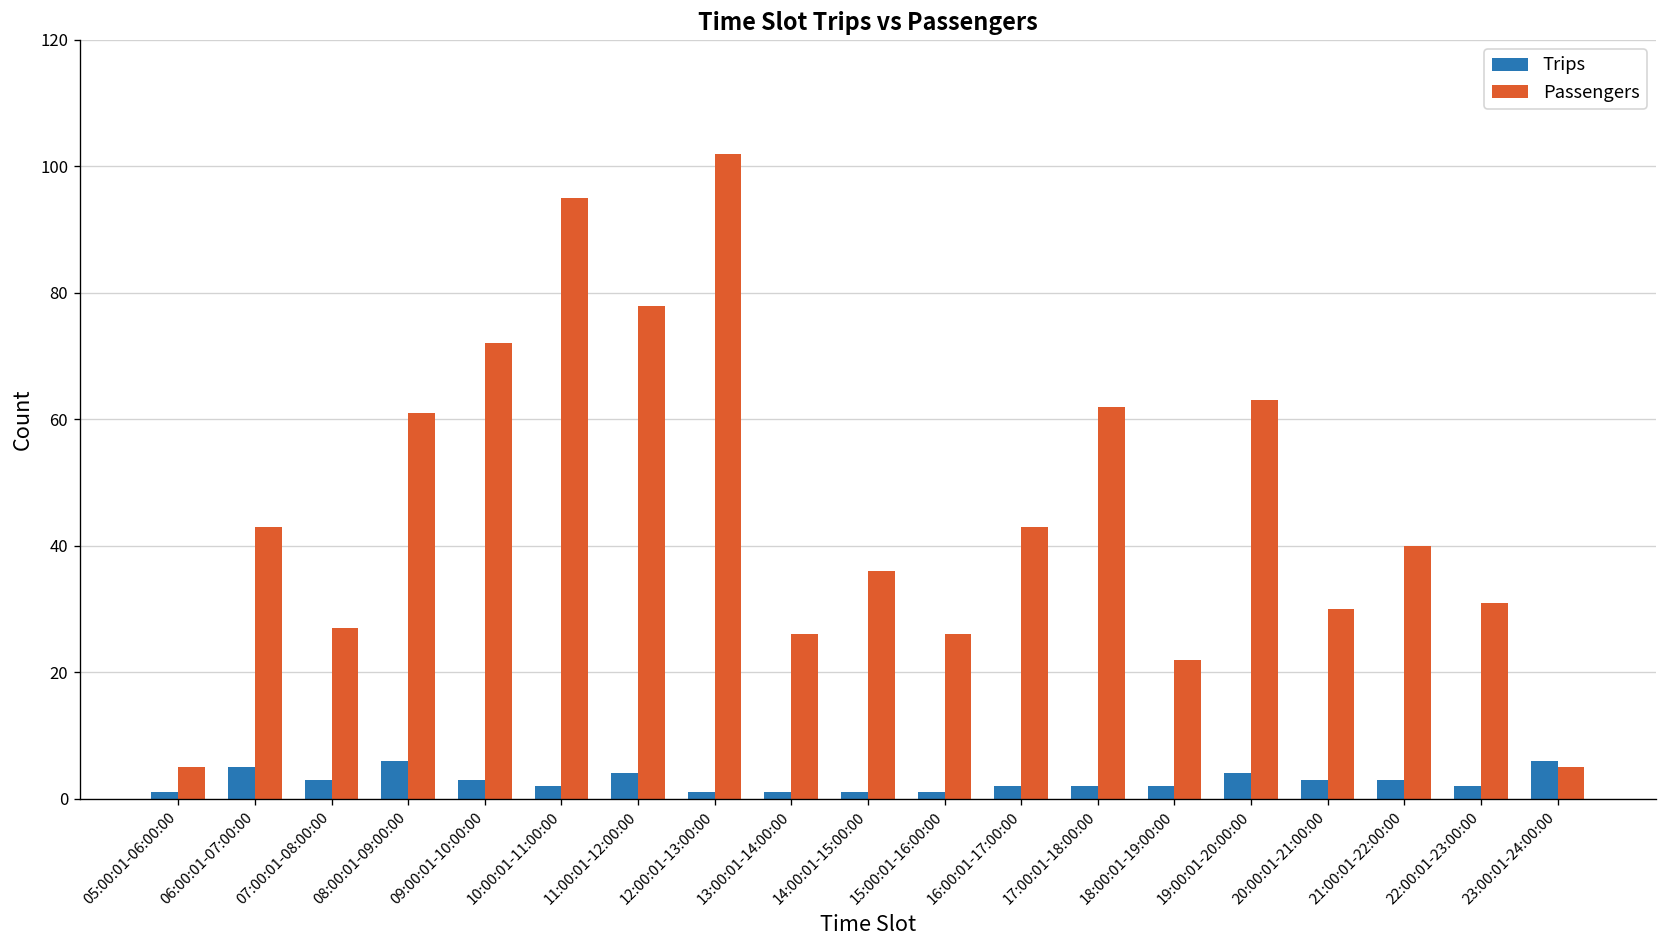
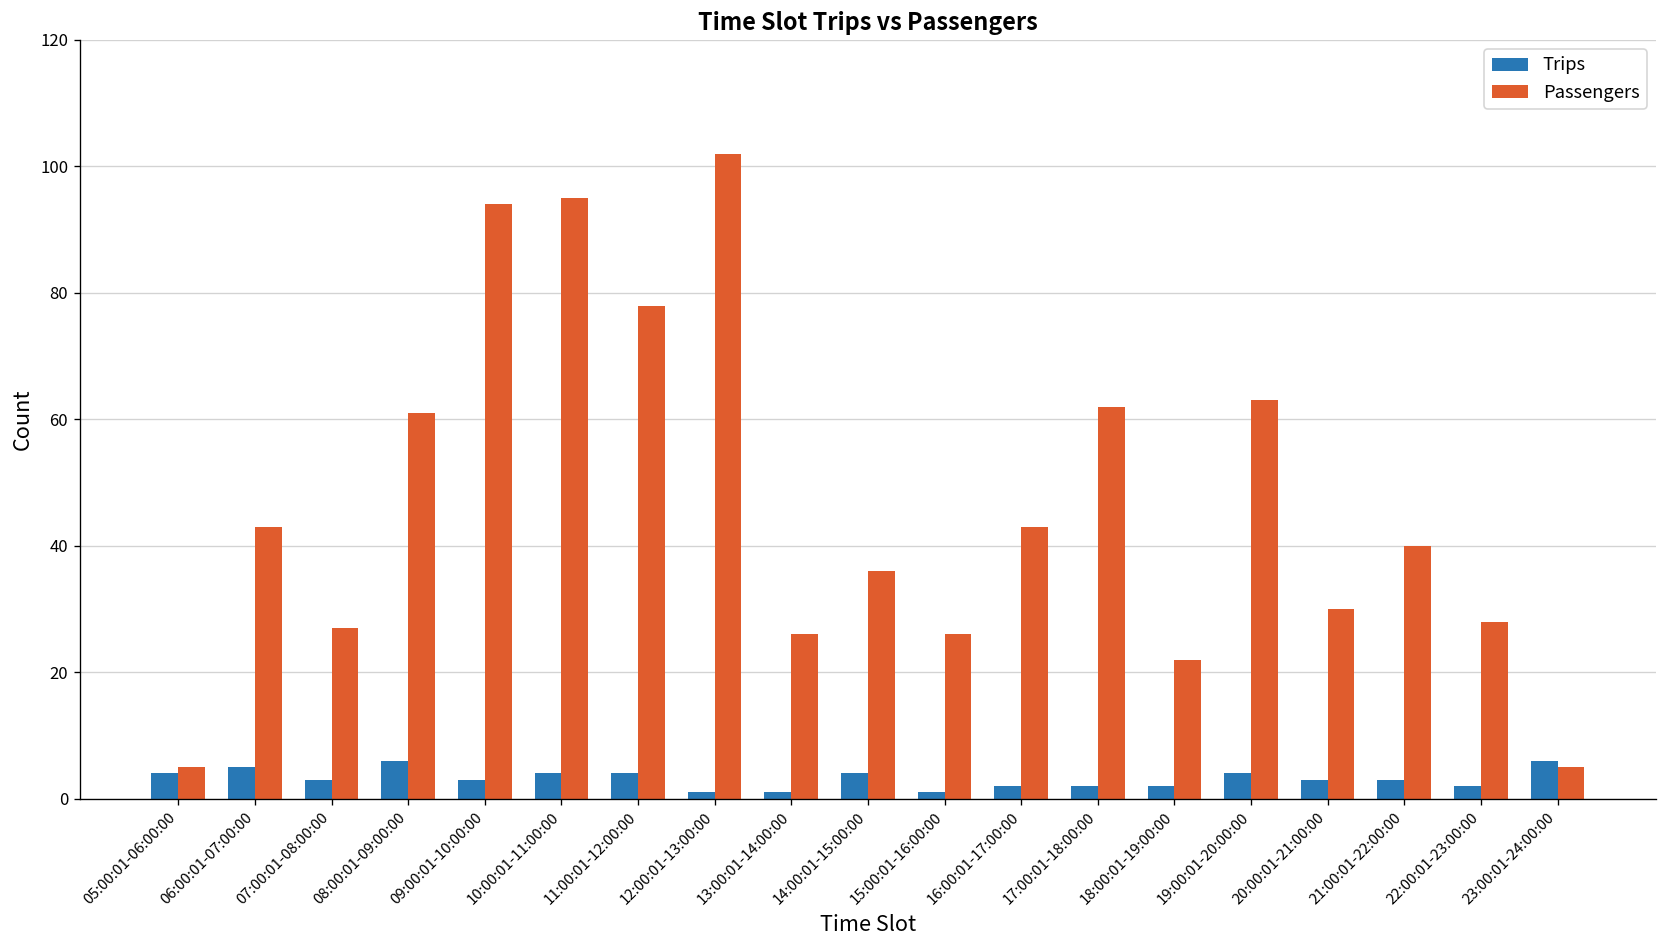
Trips, 05:00:01-06:00:00: 1 -> 4
Passengers, 09:00:01-10:00:00: 72 -> 94
Trips, 10:00:01-11:00:00: 2 -> 4
Trips, 14:00:01-15:00:00: 1 -> 4
Passengers, 22:00:01-23:00:00: 31 -> 28
